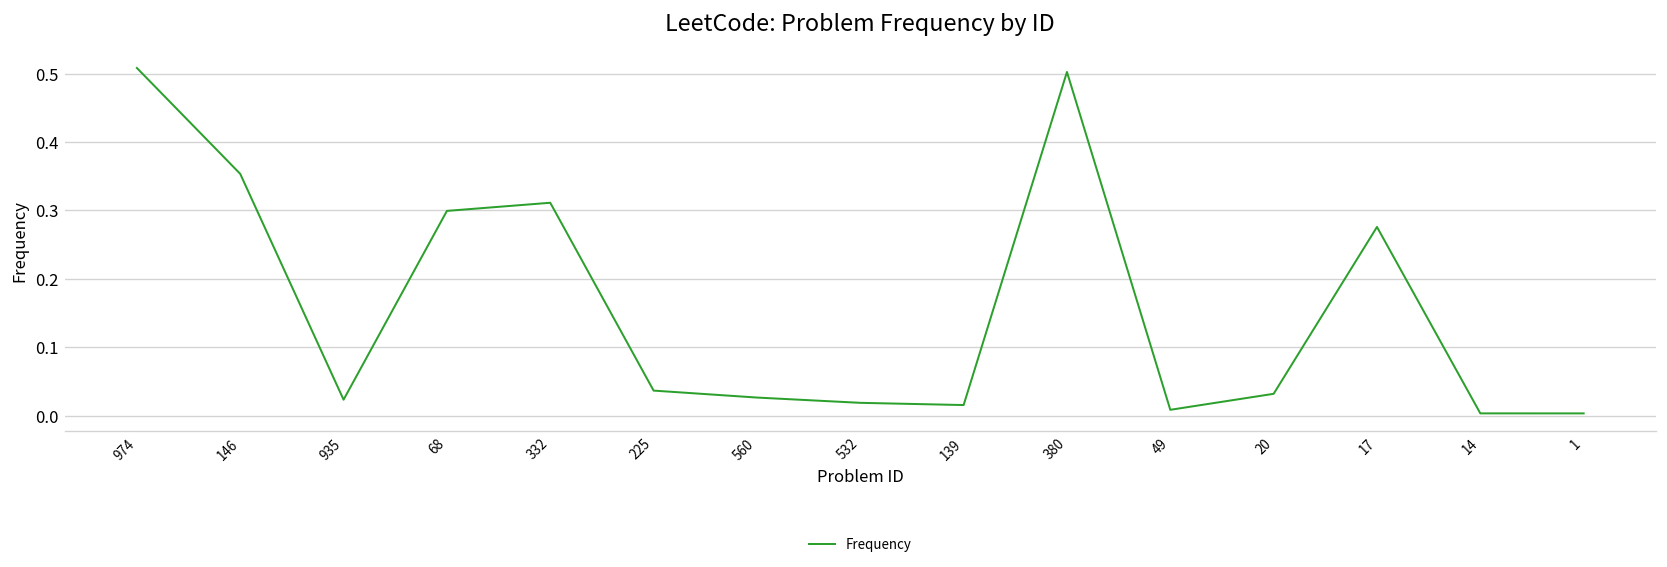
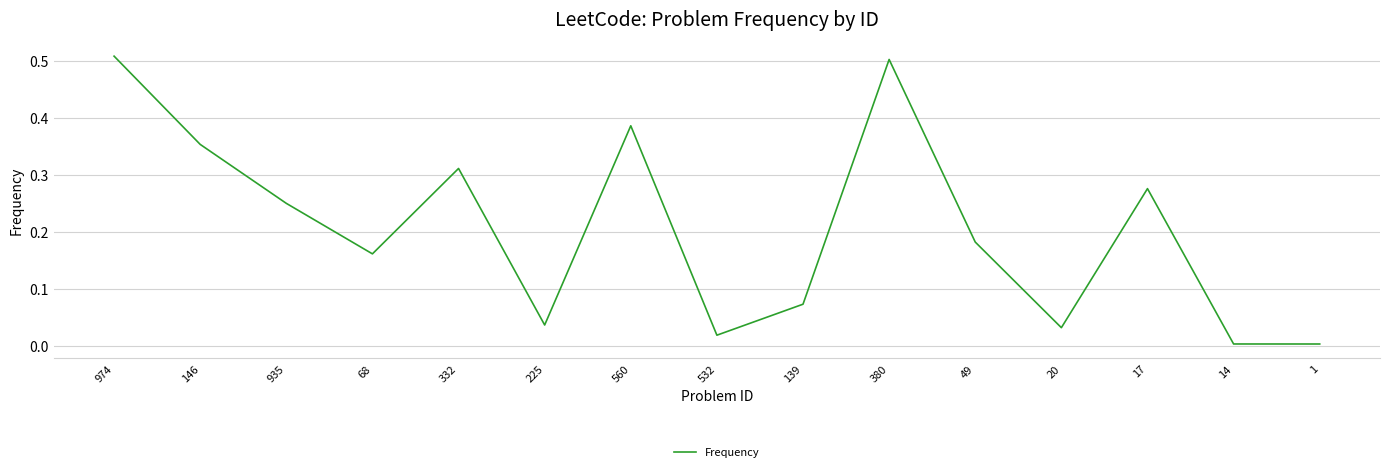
935: 0.02 -> 0.25
68: 0.30 -> 0.16
560: 0.03 -> 0.39
139: 0.02 -> 0.07
49: 0.01 -> 0.18
